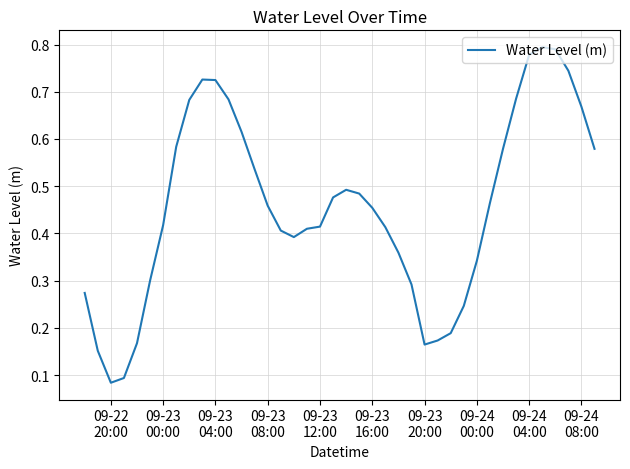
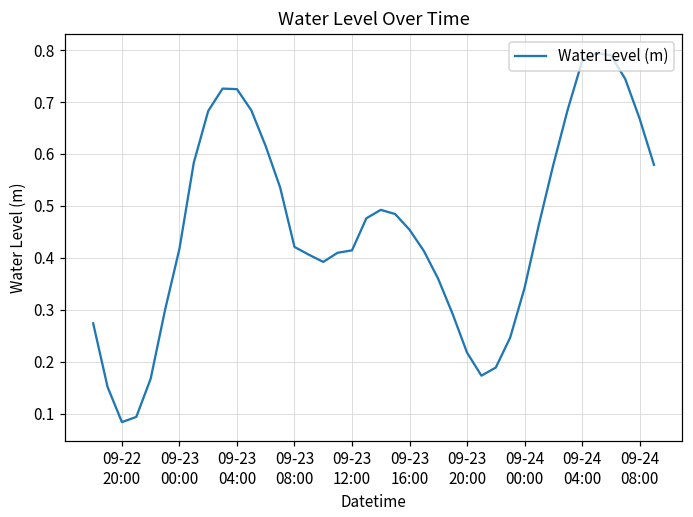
09-23 08:00: 0.46 -> 0.42
09-23 20:00: 0.16 -> 0.22
